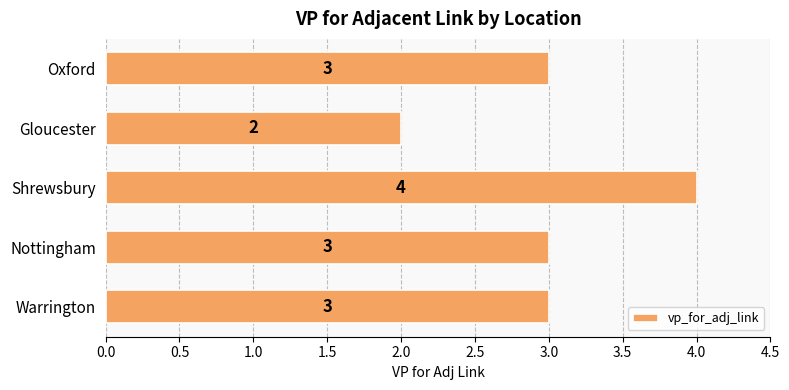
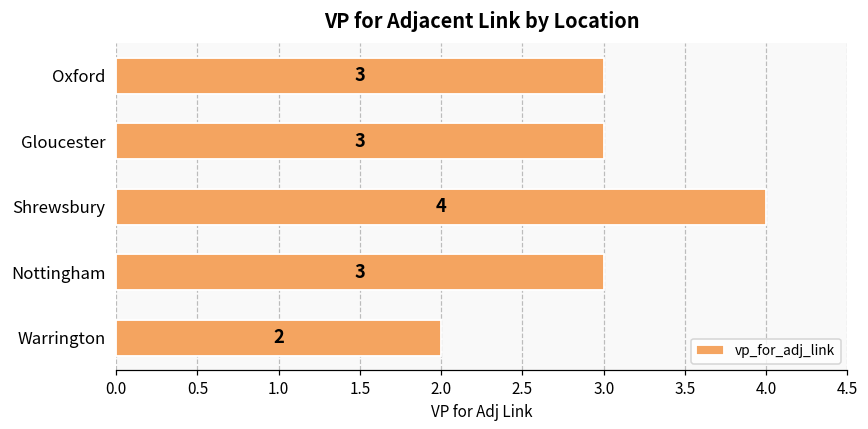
Gloucester: 2 -> 3
Warrington: 3 -> 2
